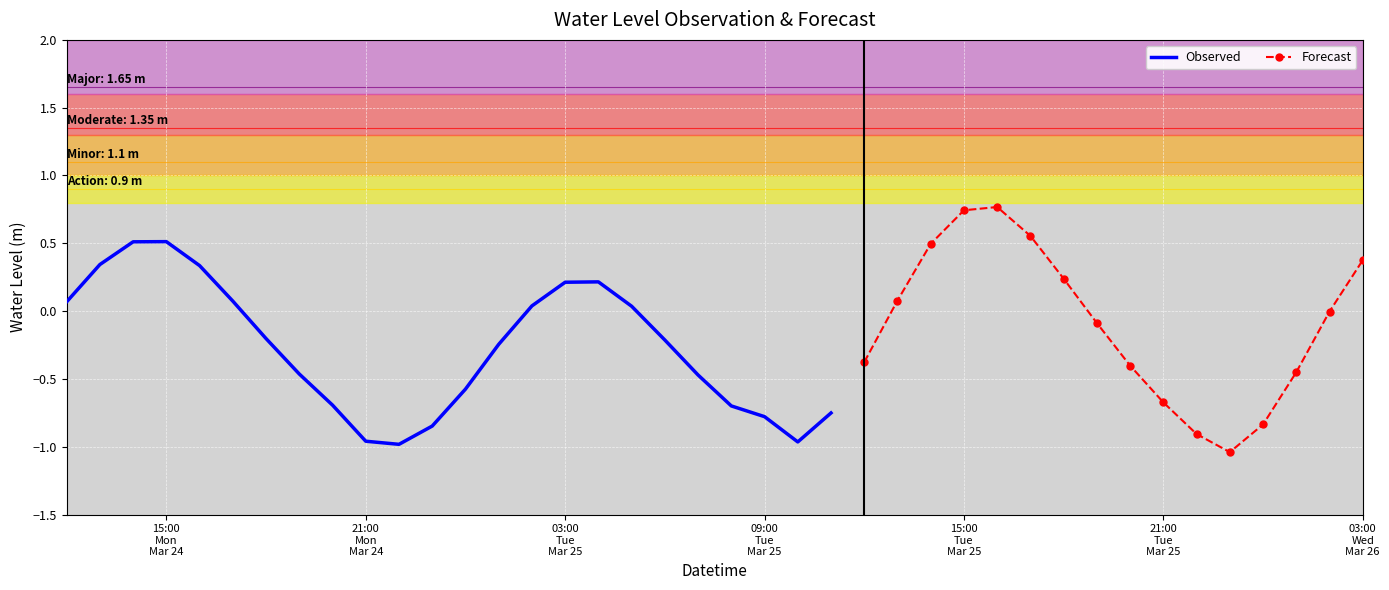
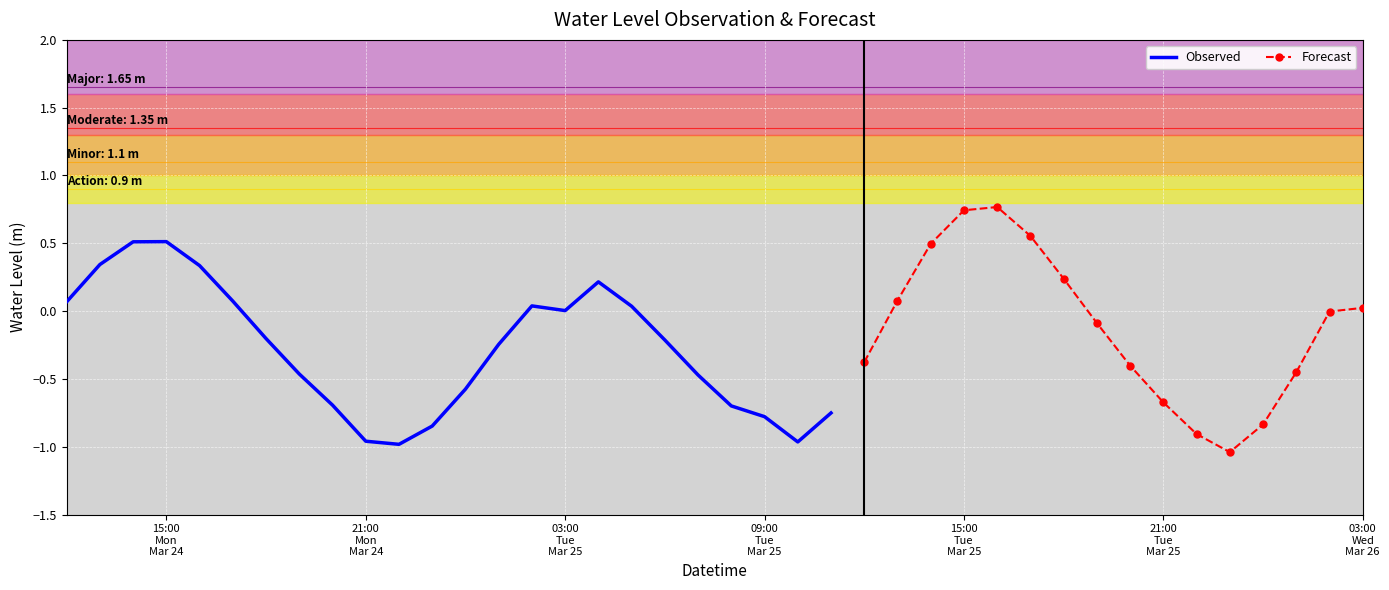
Observed, 03:00 Tue Mar 25: 0.21 -> 0.00
Forecast, 03:00 Wed Mar 26: 0.38 -> 0.02
